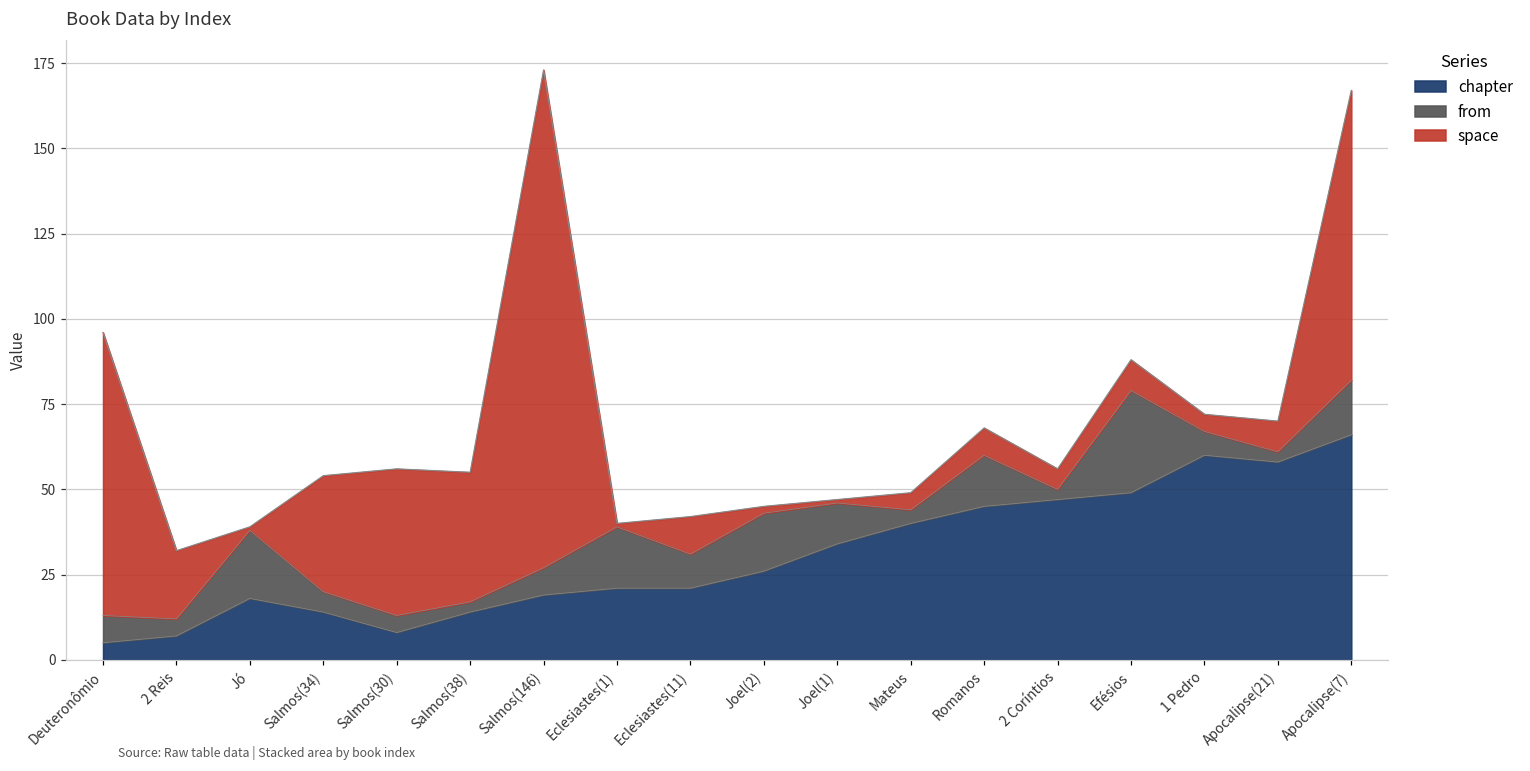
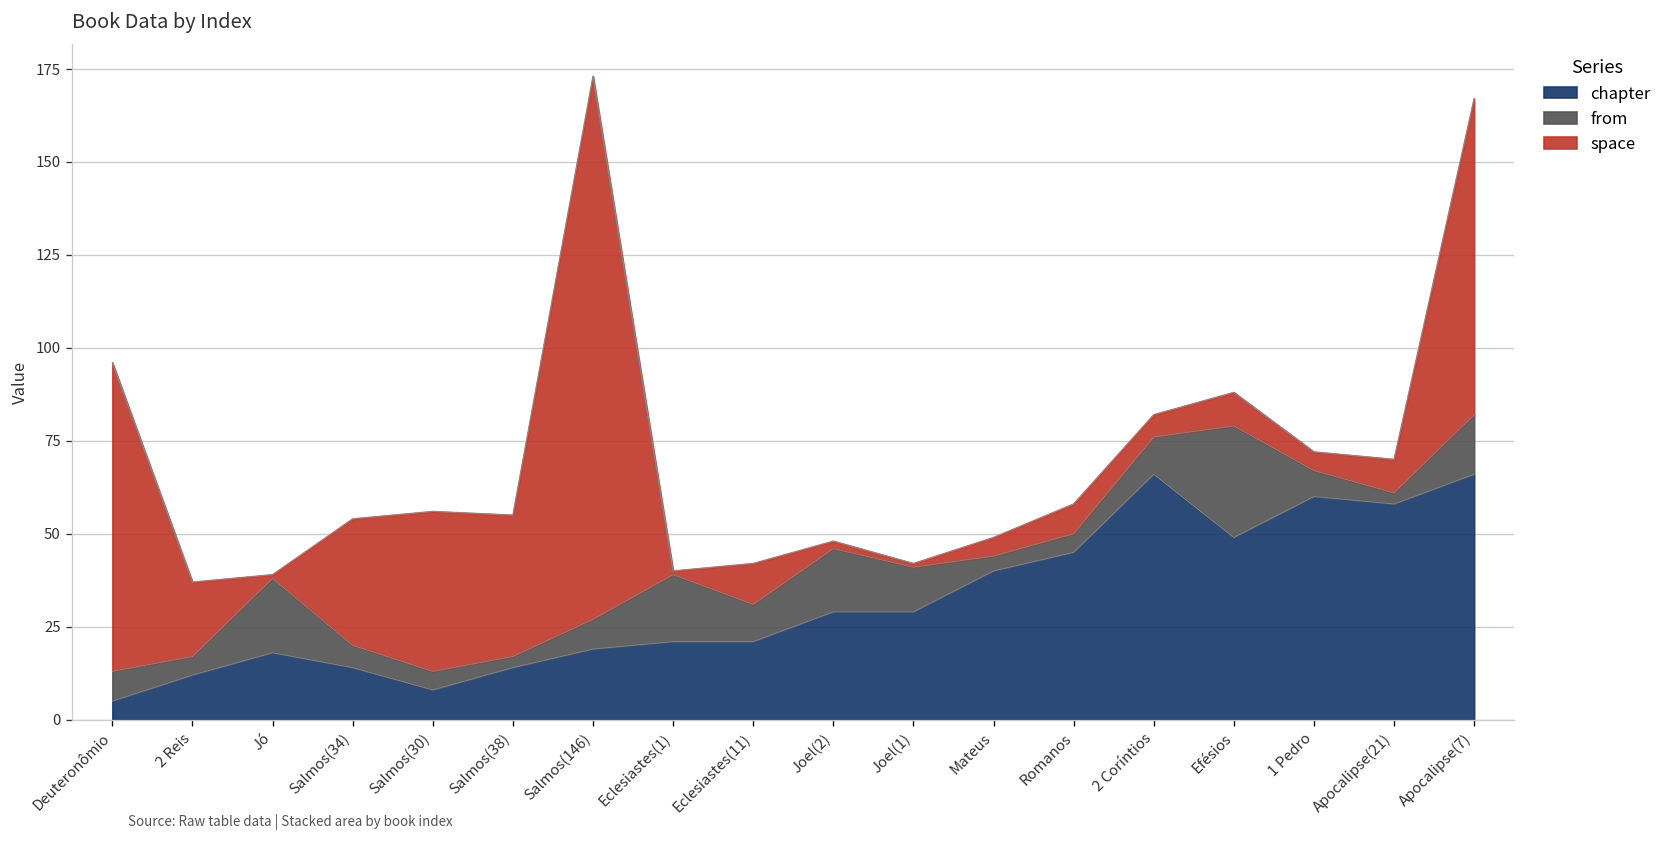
chapter, 2 Reis: 7 -> 12
chapter, Joel(2): 26 -> 29
chapter, Joel(1): 34 -> 29
from, Romanos: 15 -> 5
chapter, 2 Coríntios: 47 -> 66
from, 2 Coríntios: 3 -> 10
